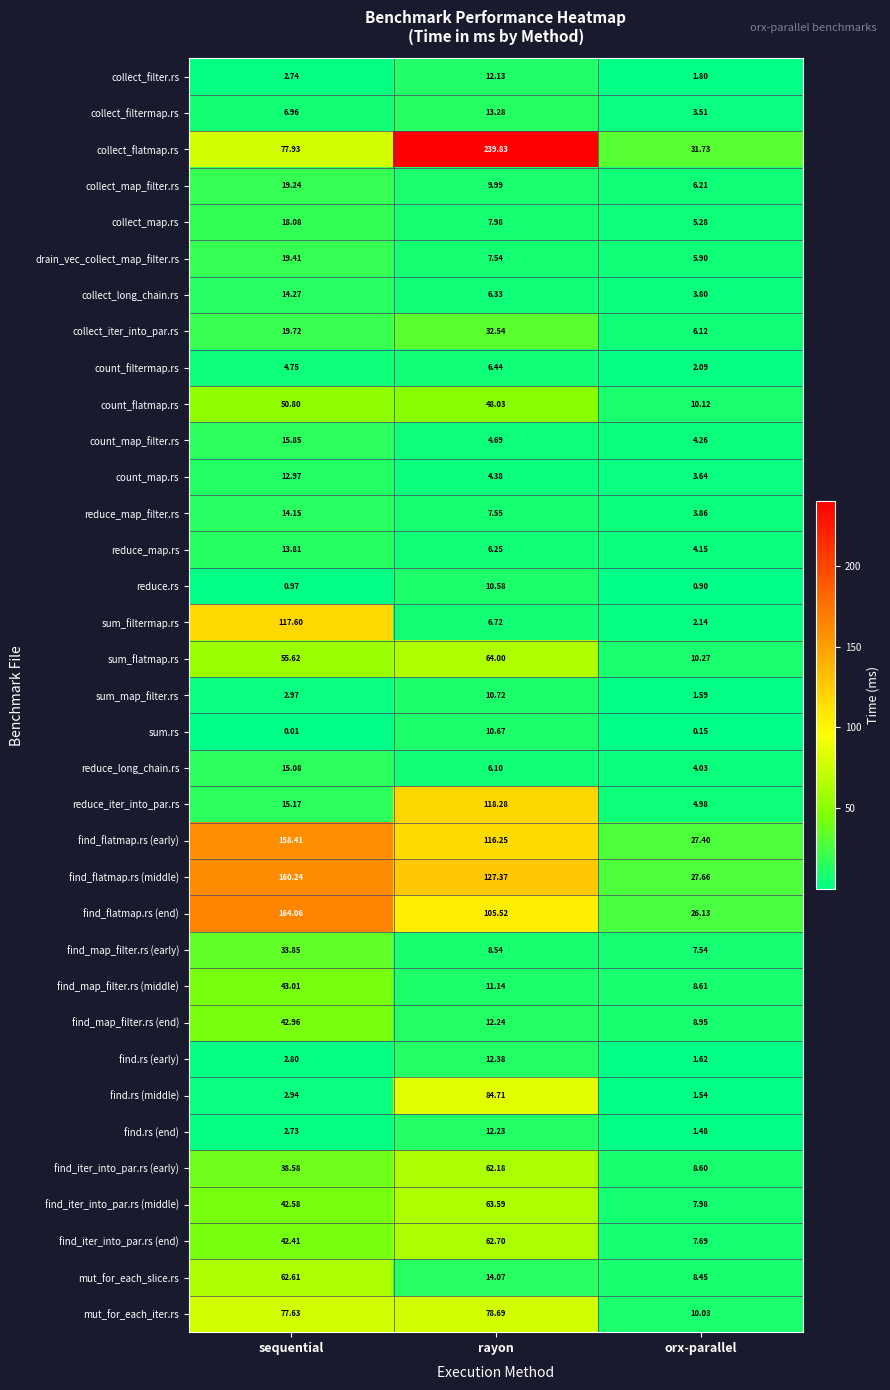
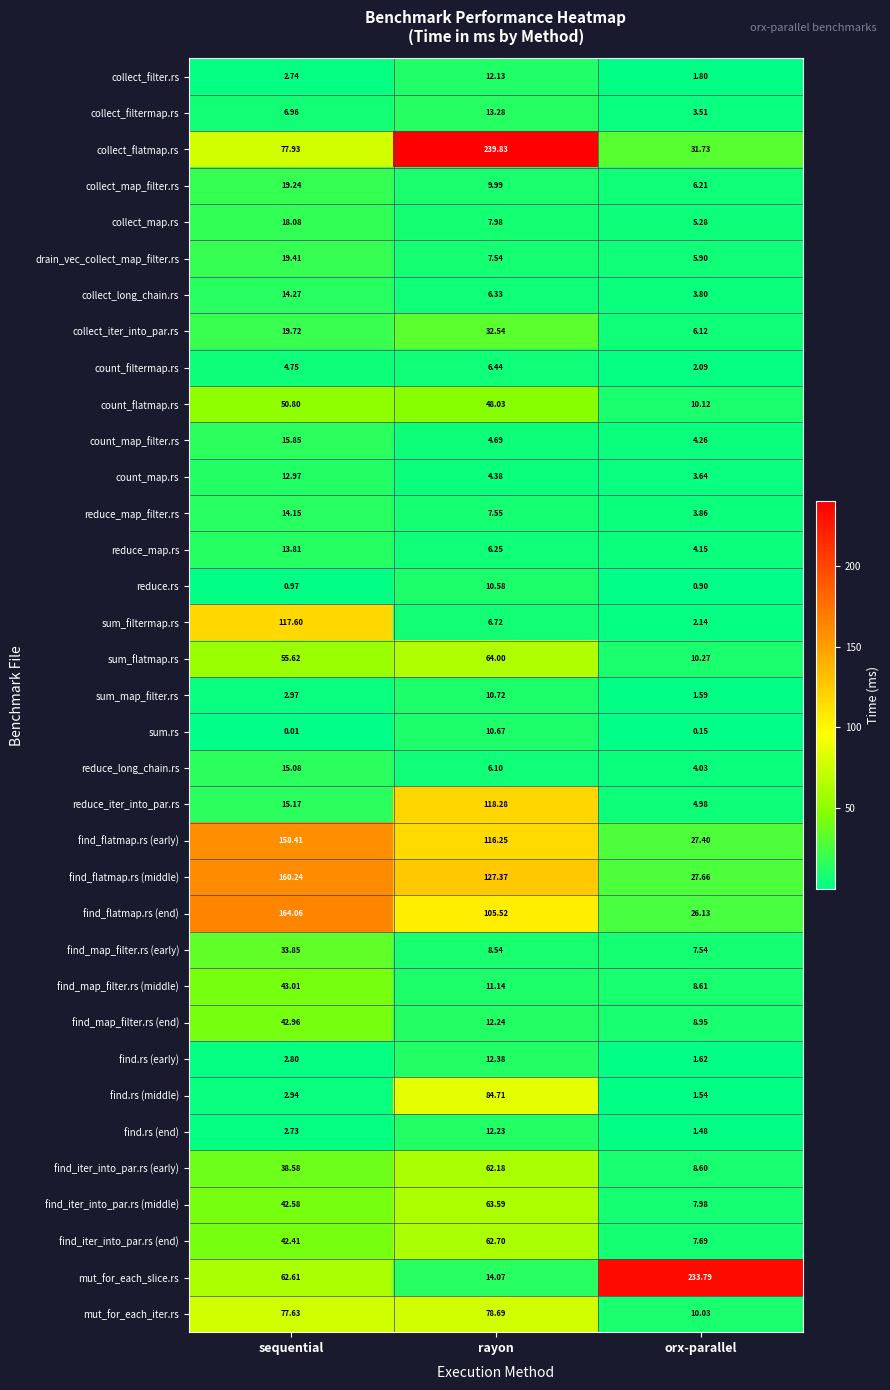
mut_for_each_slice.rs, orx-parallel: 8.45 -> 233.79
